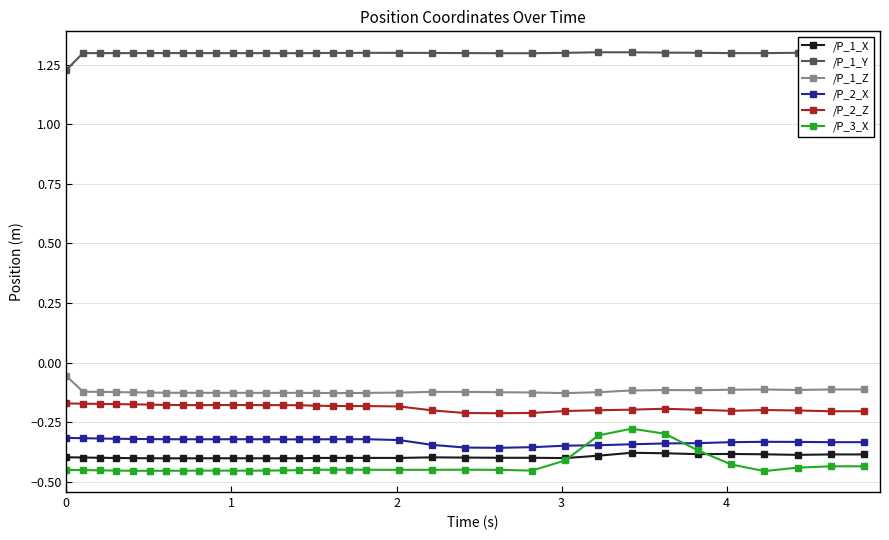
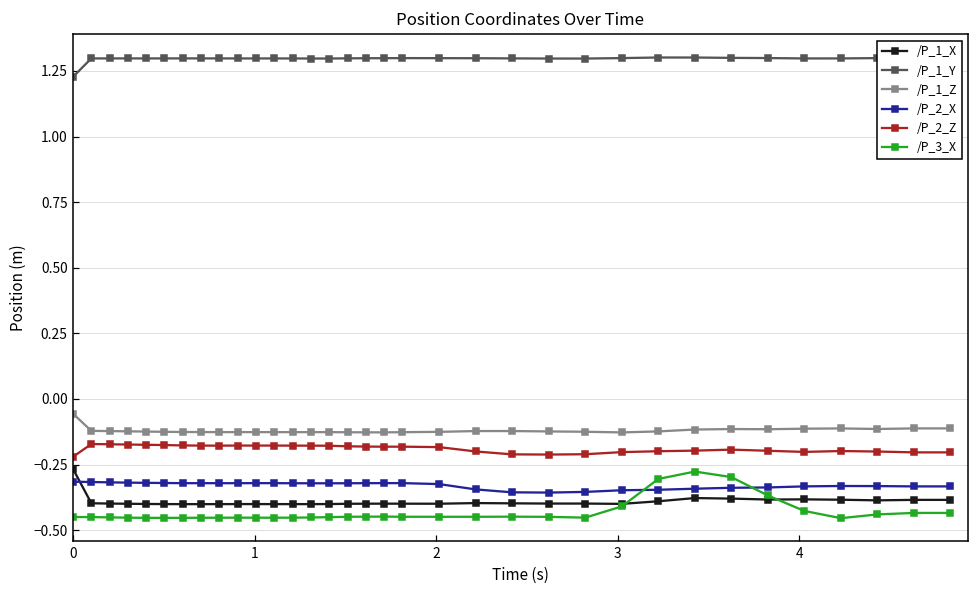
/P_1_X, 0: -0.40 -> -0.27
/P_2_Z, 0: -0.17 -> -0.22
